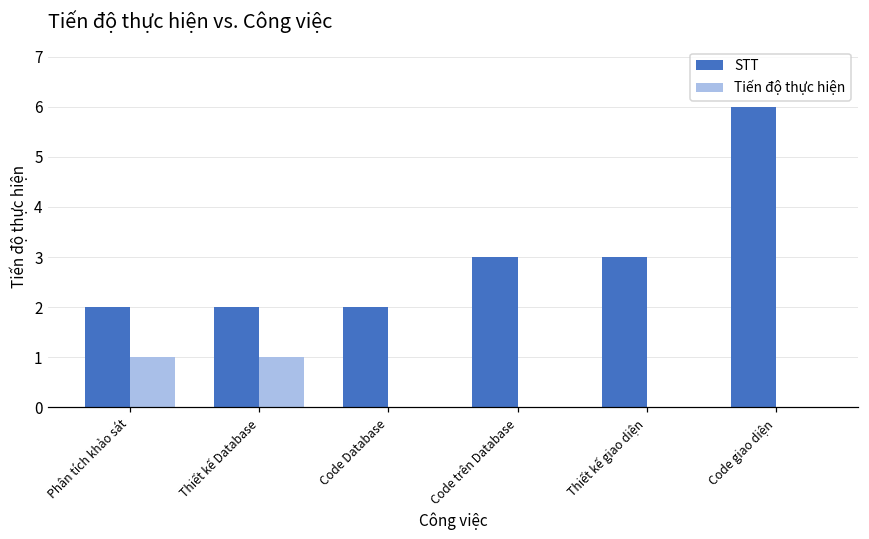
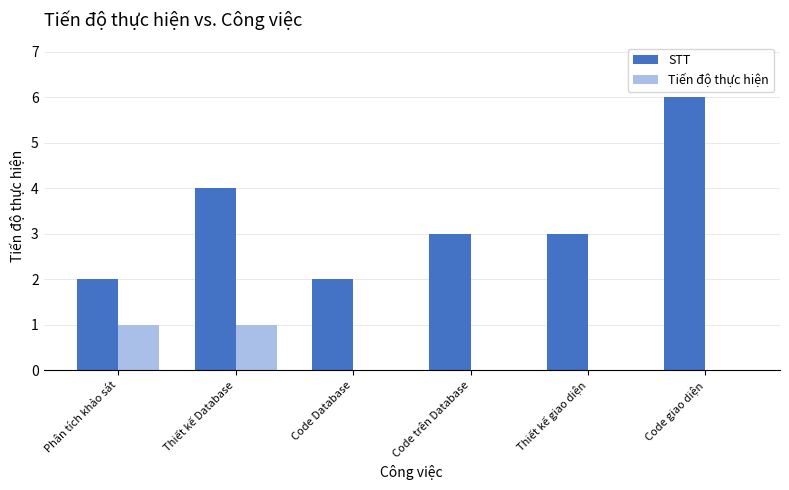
STT, Thiết kế Database: 2 -> 4
